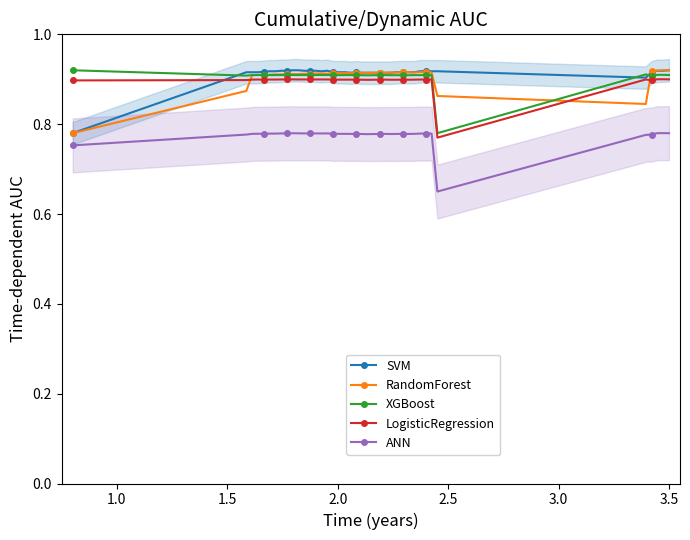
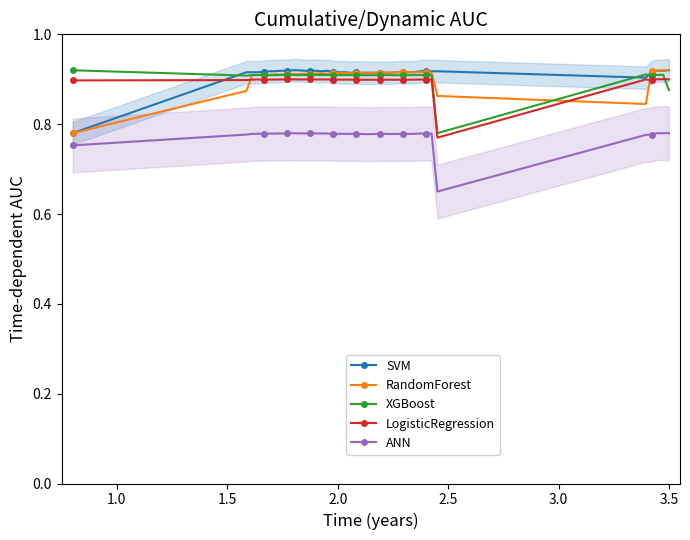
XGBoost, 3.5: 0.91 -> 0.88
